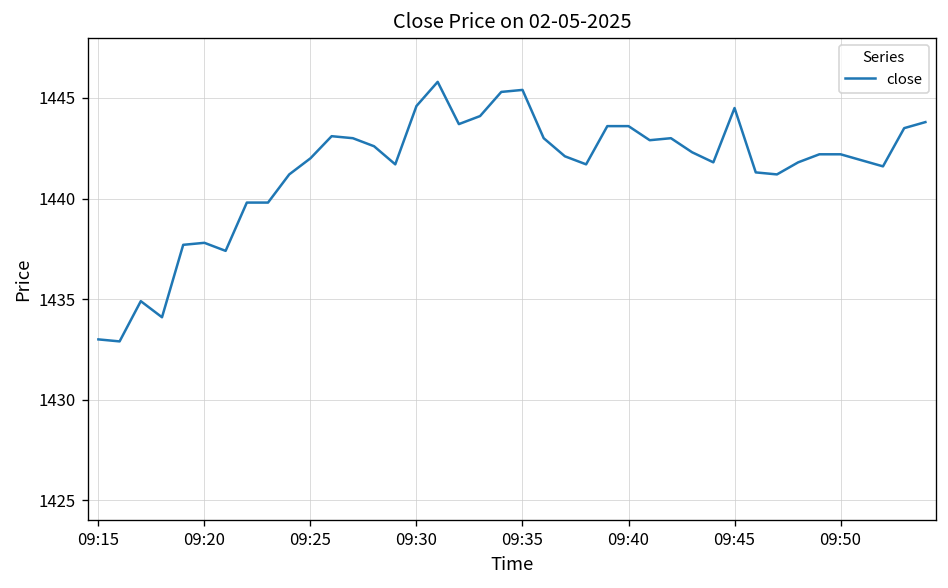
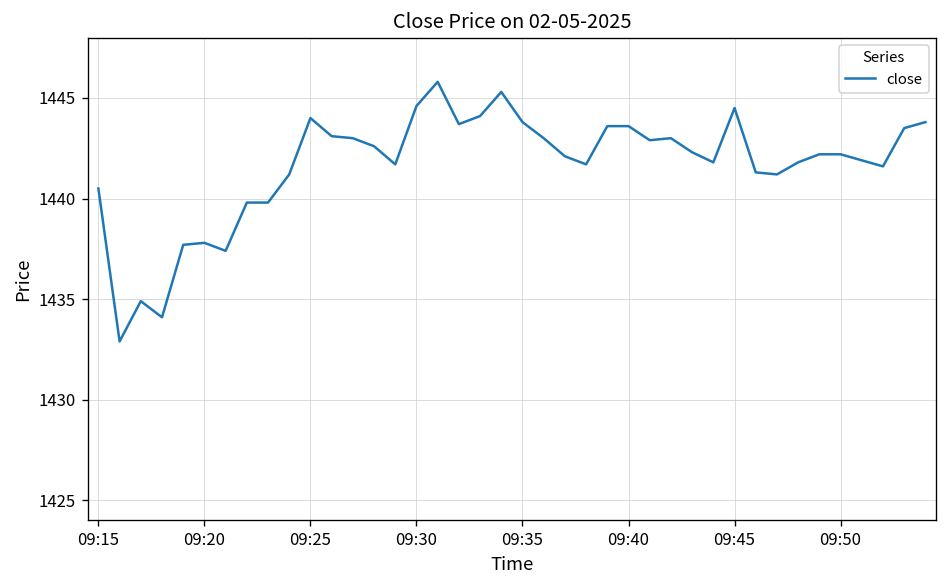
09:15: 1433.0 -> 1440.5
09:25: 1442 -> 1444
09:35: 1445.4 -> 1443.8
